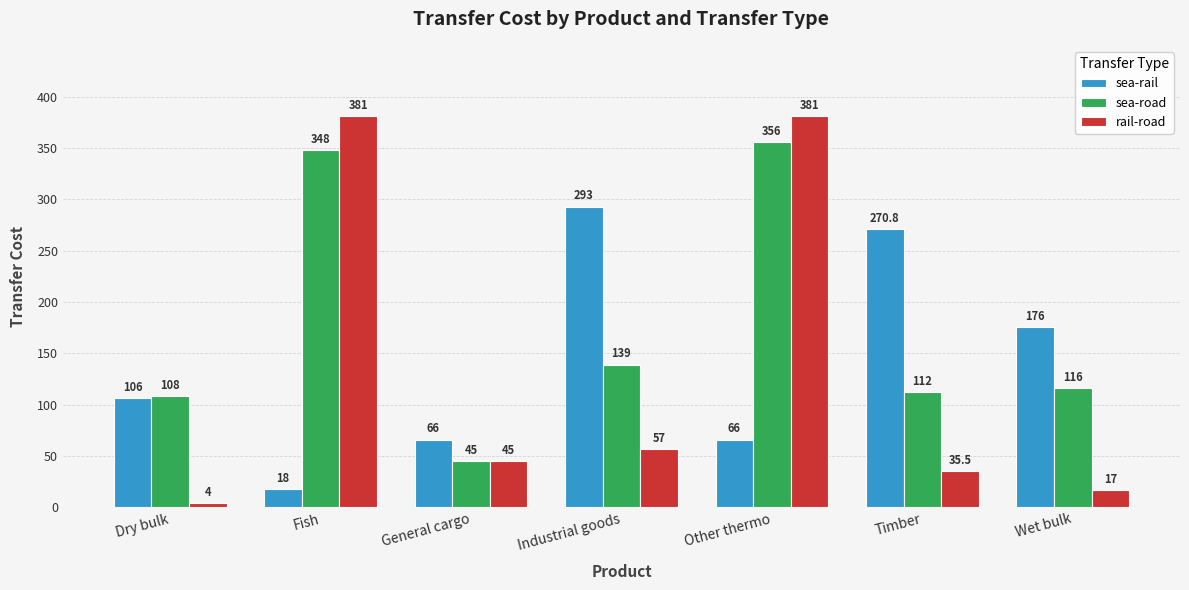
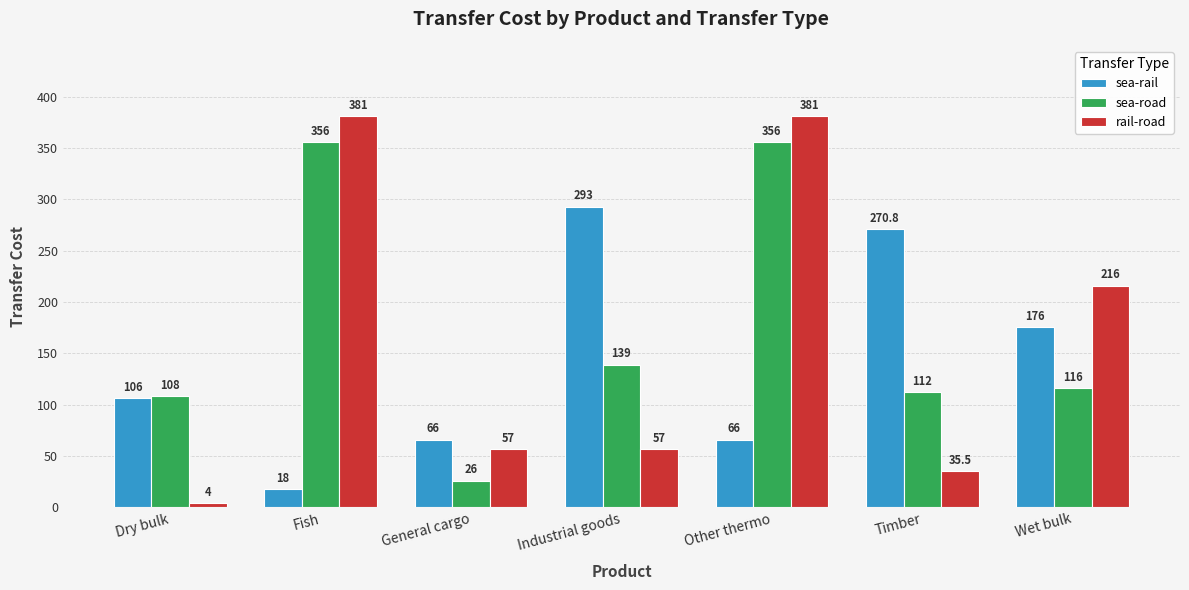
sea-road, Fish: 348 -> 356
sea-road, General cargo: 45 -> 26
rail-road, General cargo: 45 -> 57
rail-road, Wet bulk: 17 -> 216
